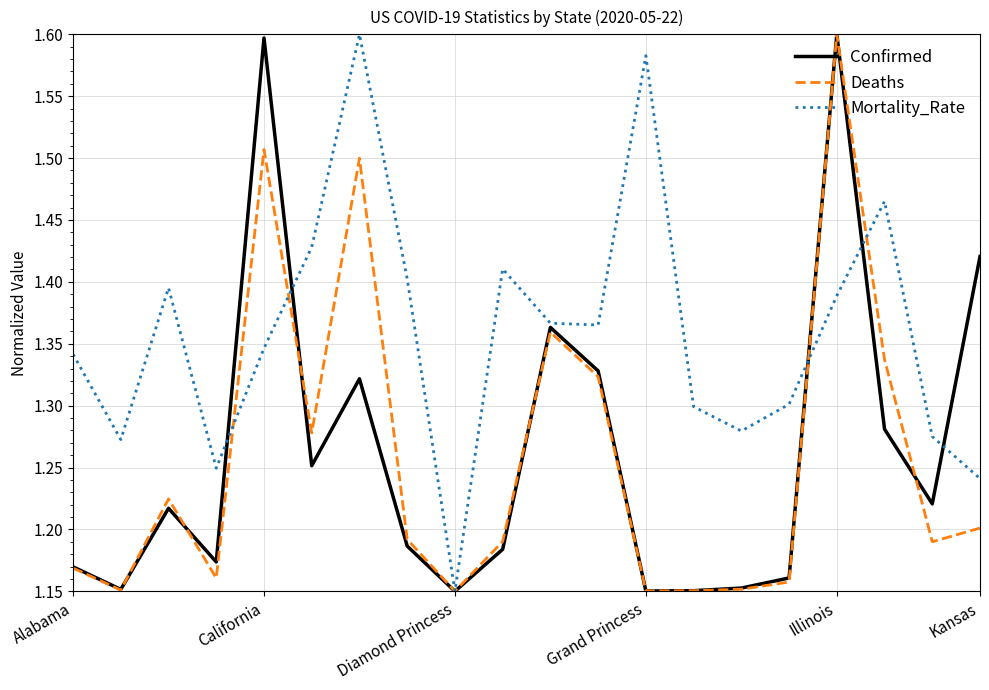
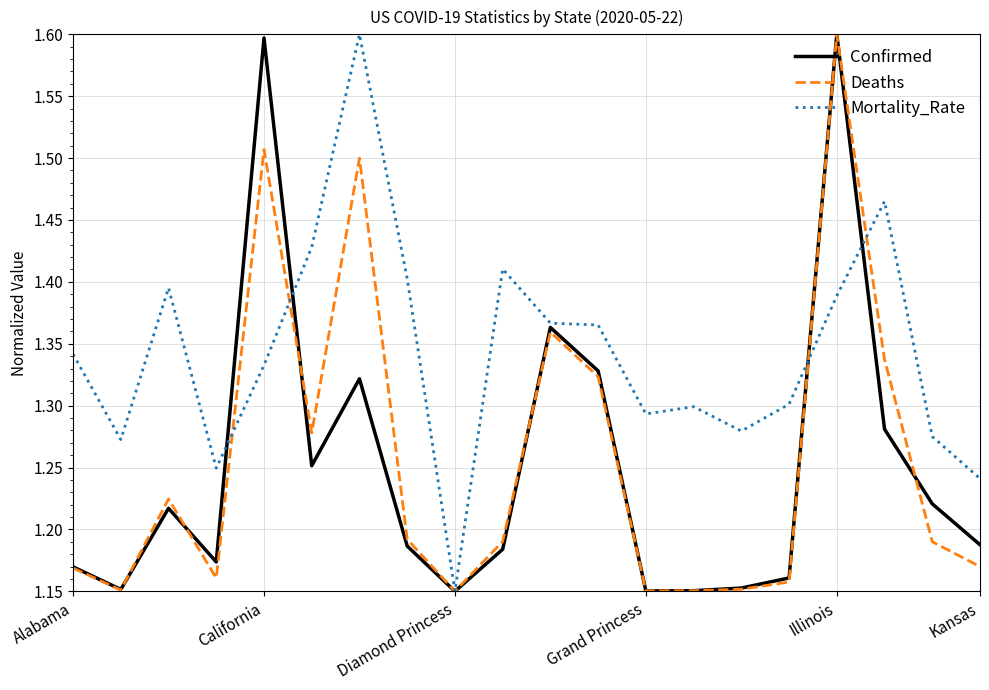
Mortality_Rate, California: 1.346 -> 1.333
Mortality_Rate, Grand Princess: 1.583 -> 1.293
Confirmed, Kansas: 1.421 -> 1.188
Deaths, Kansas: 1.201 -> 1.170
